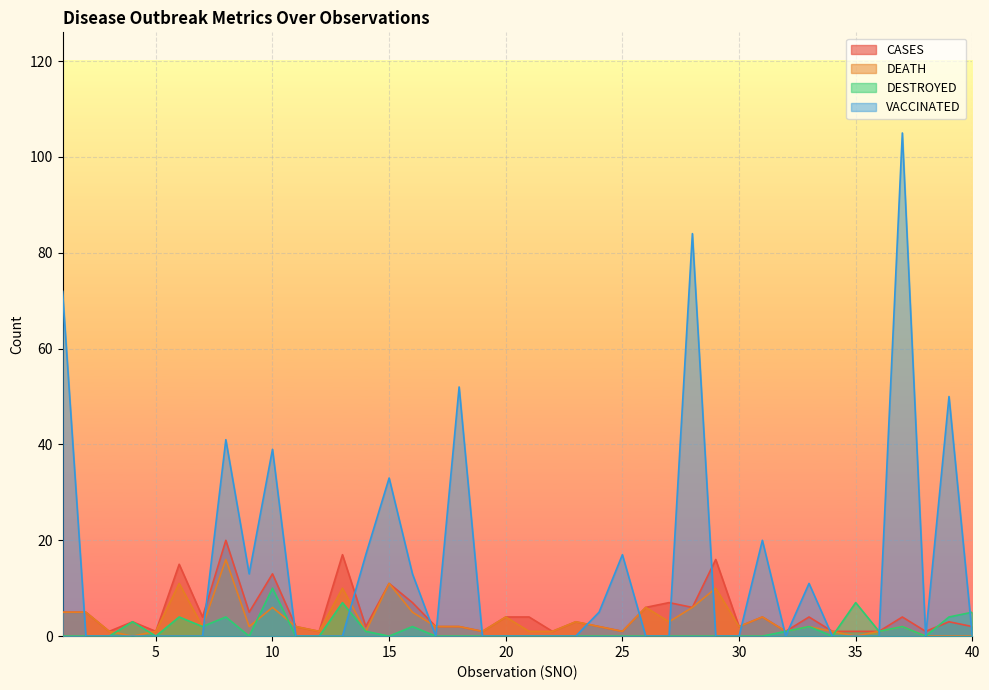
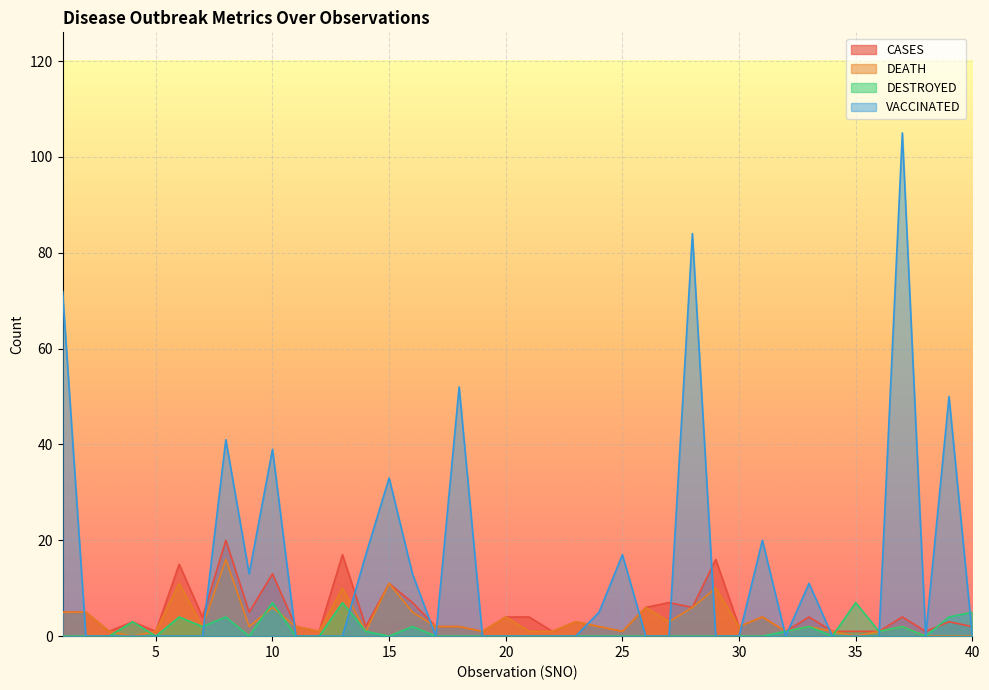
DESTROYED, 10: 10 -> 7
